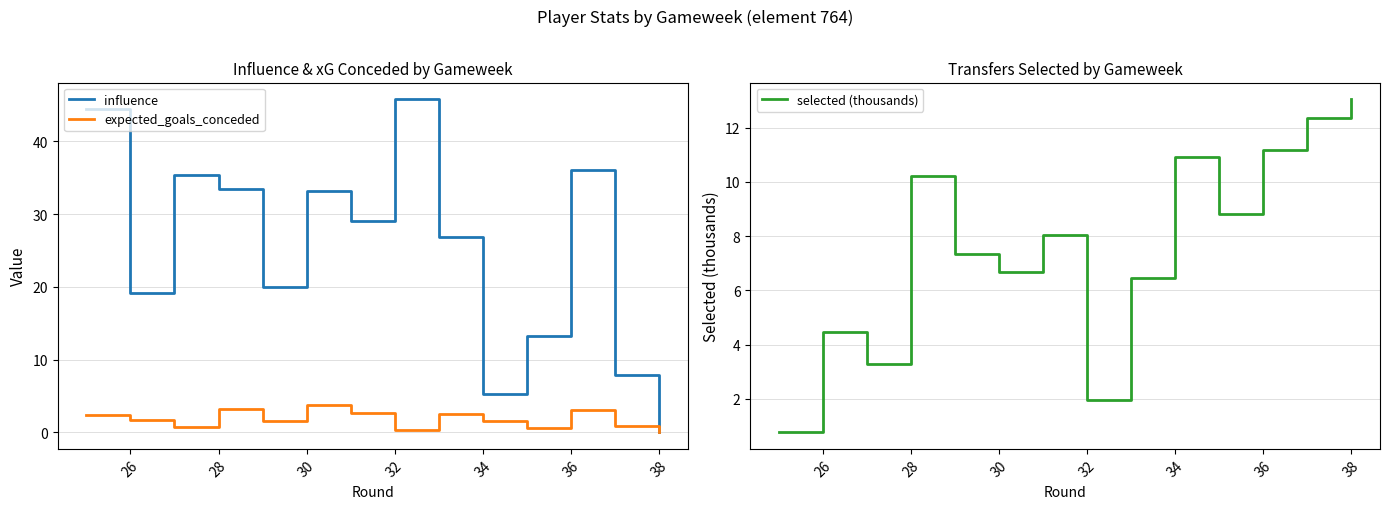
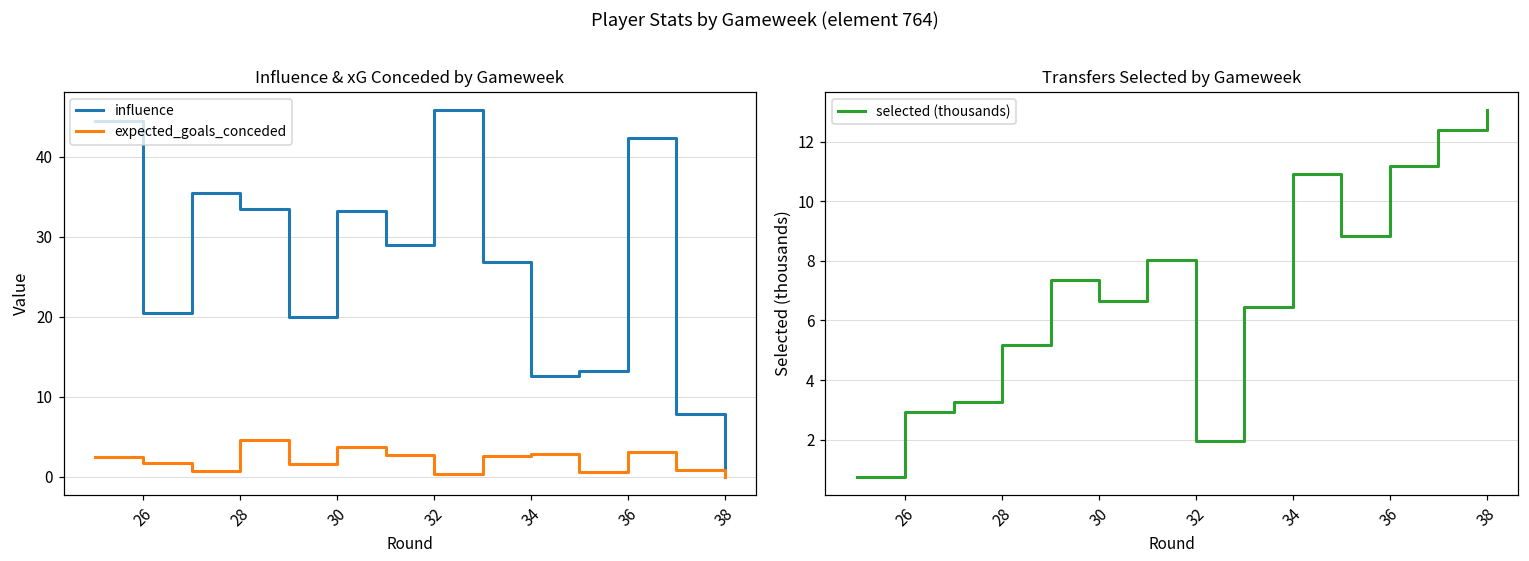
Influence & xG Conceded by Gameweek, influence, 26: 19 -> 20
Influence & xG Conceded by Gameweek, expected_goals_conceded, 28: 3 -> 5
Influence & xG Conceded by Gameweek, influence, 34: 5 -> 13
Influence & xG Conceded by Gameweek, expected_goals_conceded, 34: 1 -> 3
Influence & xG Conceded by Gameweek, influence, 36: 36 -> 42
Transfers Selected by Gameweek, 26: 4.5 -> 2.9
Transfers Selected by Gameweek, 28: 10.2 -> 5.2
